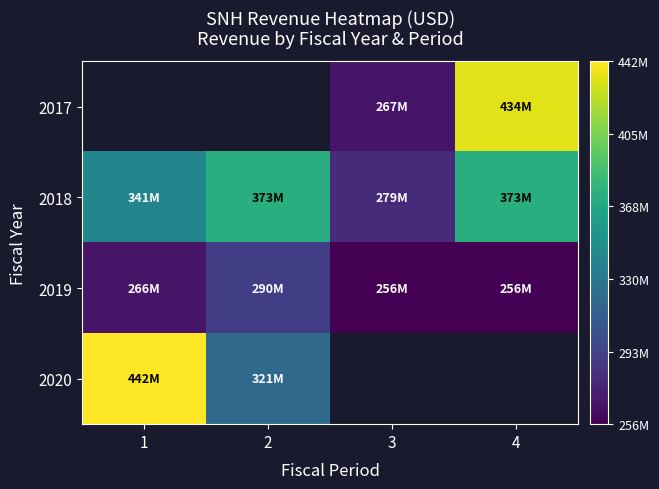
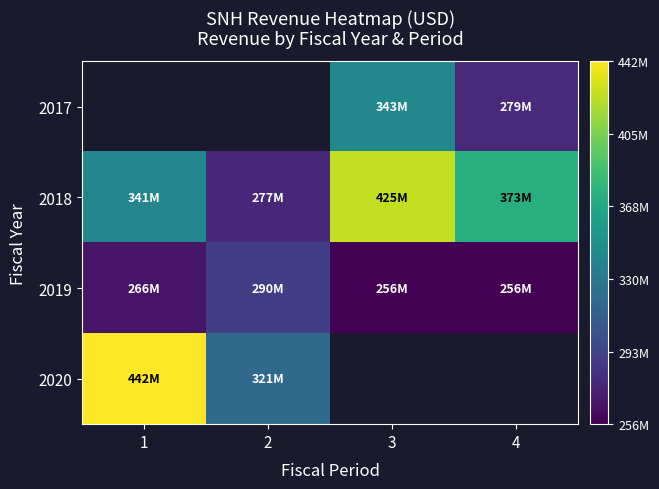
2017, 3: 267M -> 343M
2017, 4: 434M -> 279M
2018, 2: 373M -> 277M
2018, 3: 279M -> 425M
